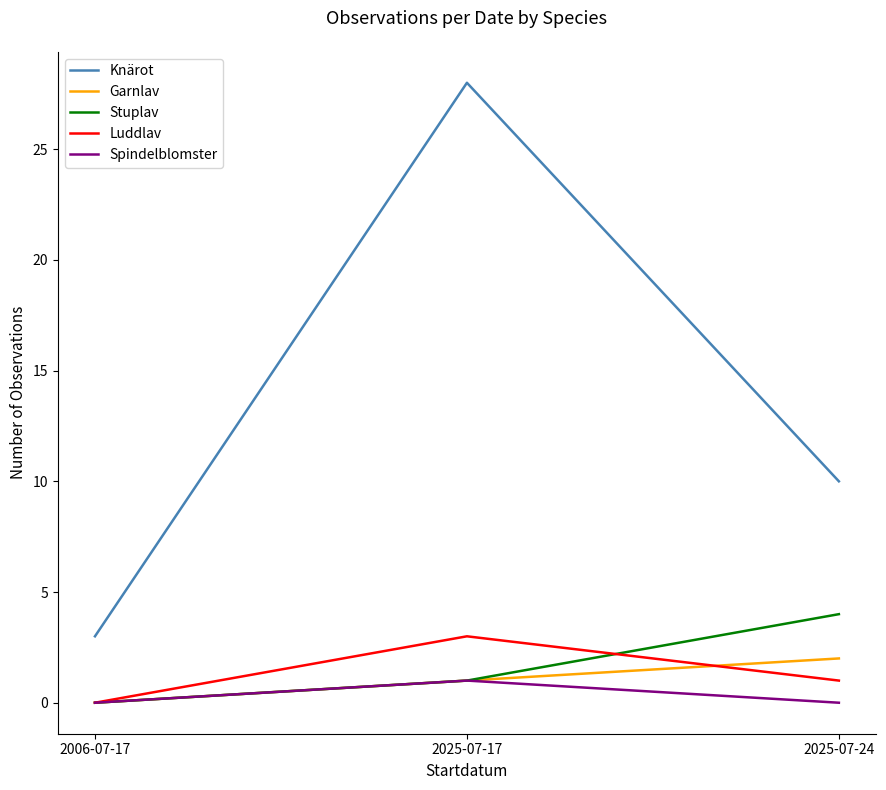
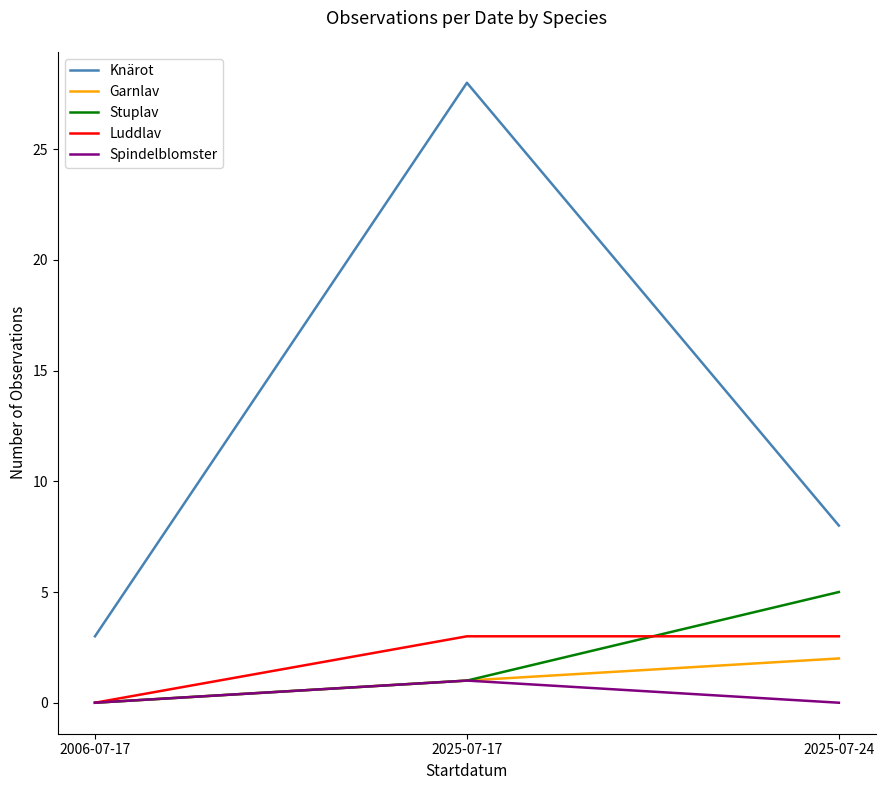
Knärot, 2025-07-24: 10 -> 8
Stuplav, 2025-07-24: 4 -> 5
Luddlav, 2025-07-24: 1 -> 3
